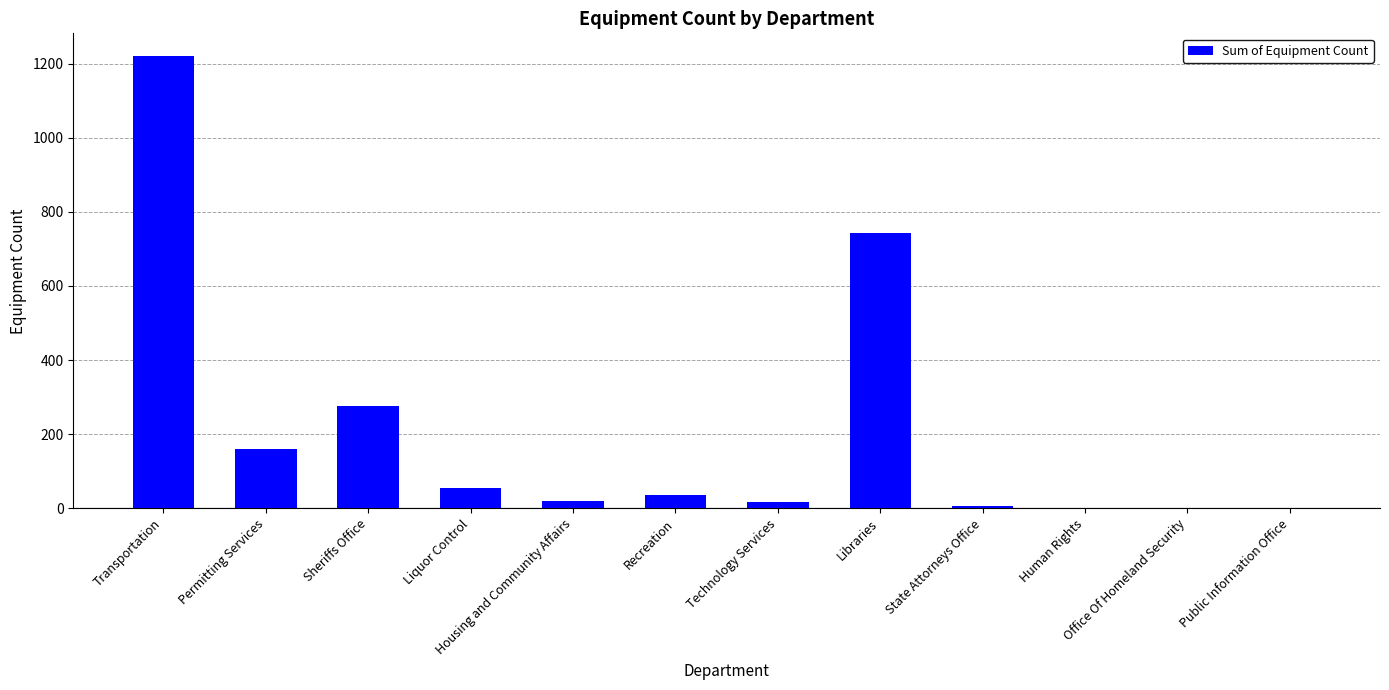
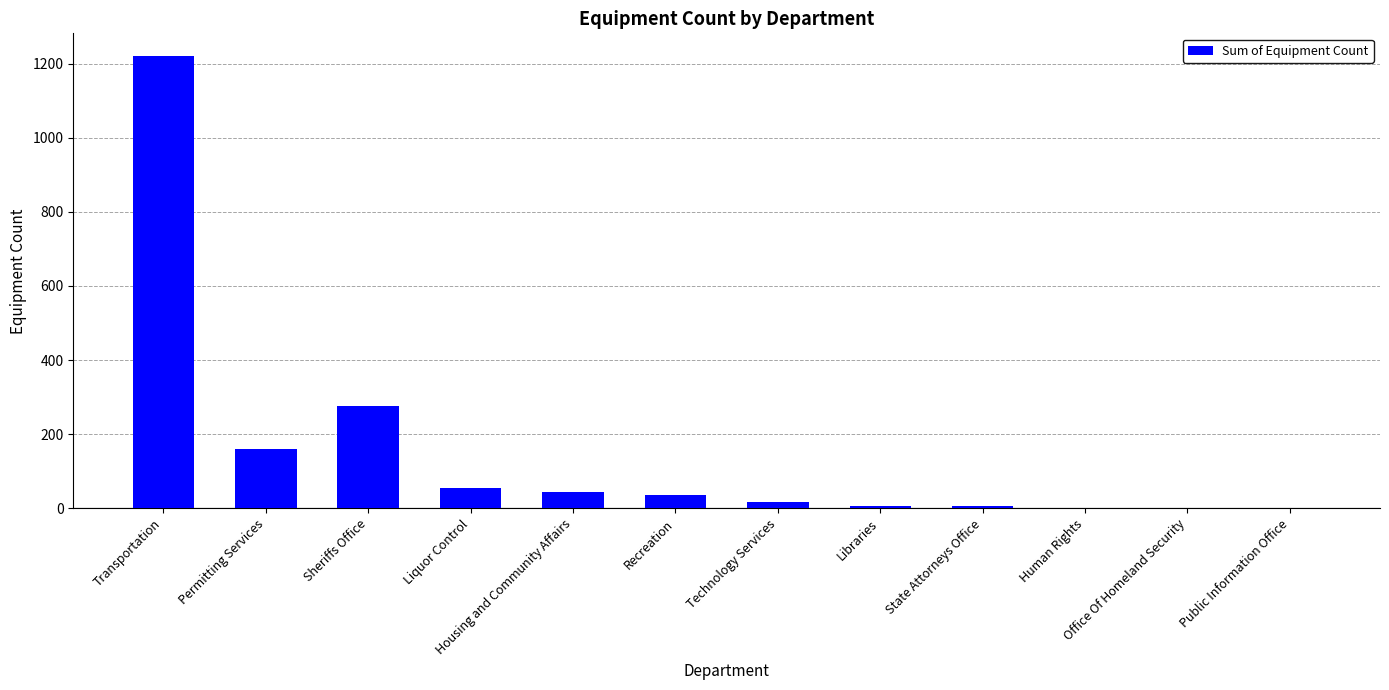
Housing and Community Affairs: 20 -> 50
Libraries: 740 -> 10
